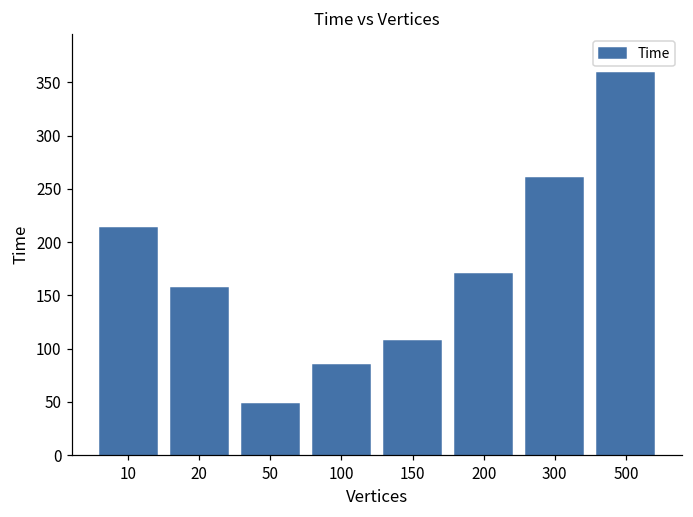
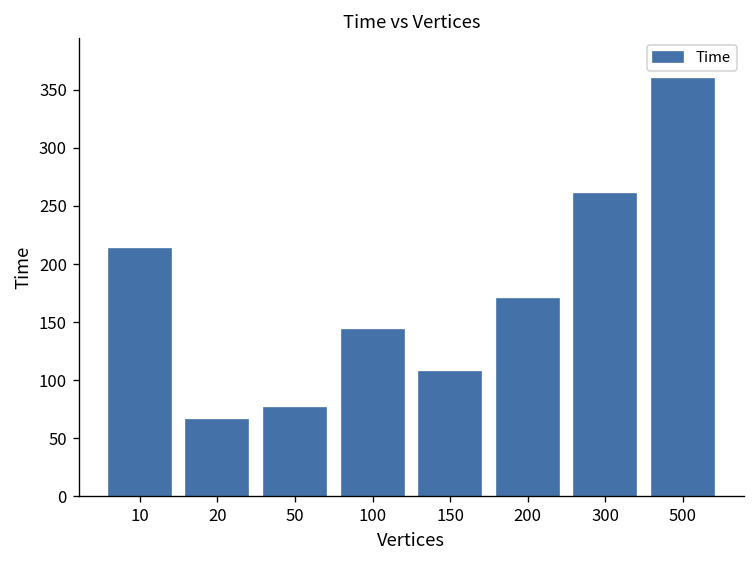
20: 160 -> 70
50: 50 -> 80
100: 90 -> 140
